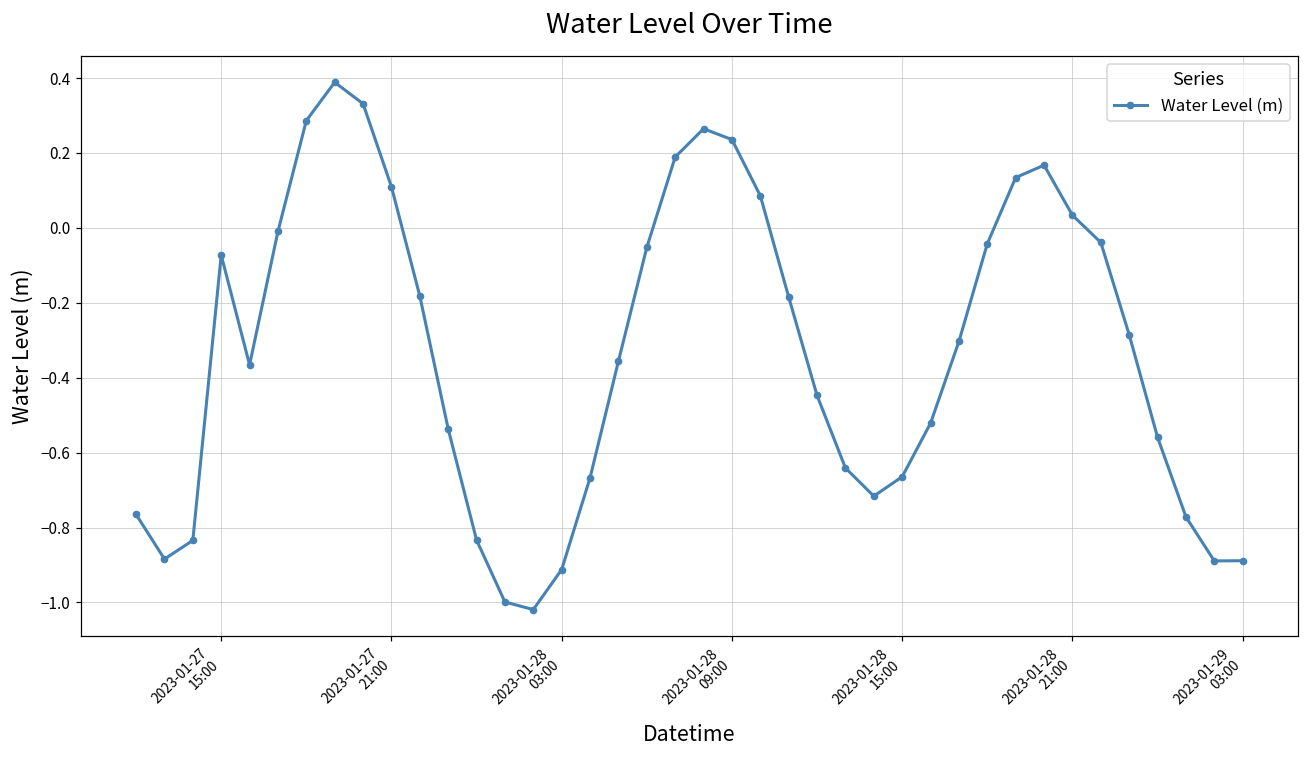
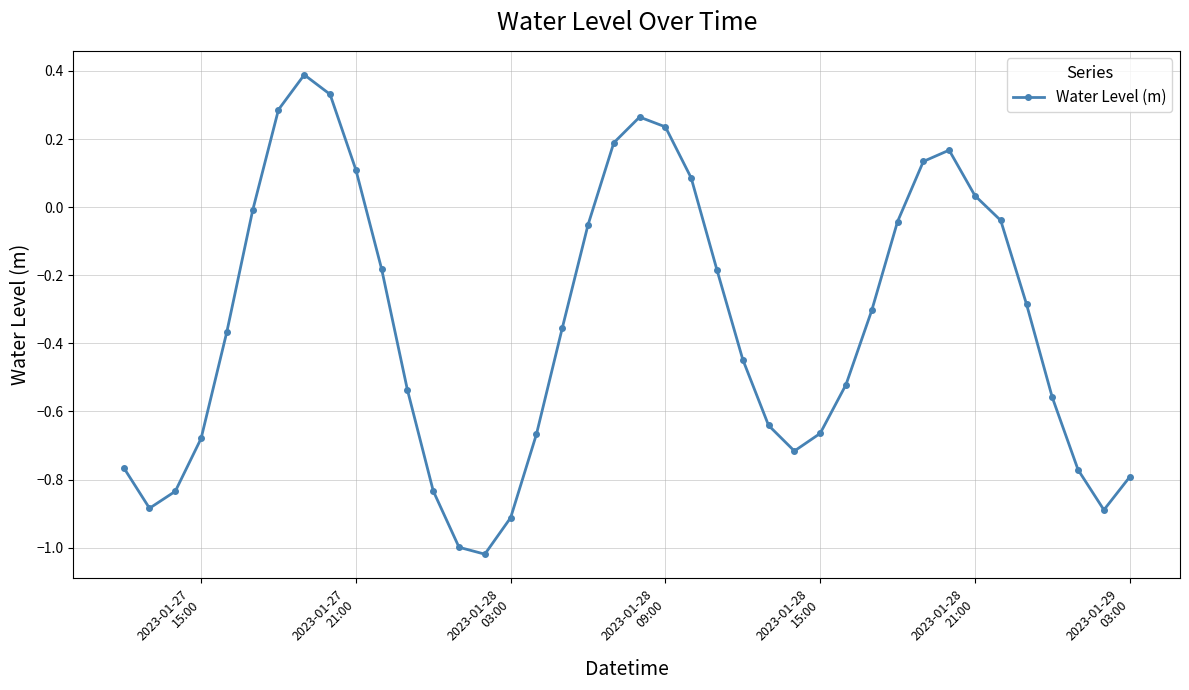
2023-01-27 15:00: -0.07 -> -0.68
2023-01-29 03:00: -0.89 -> -0.79
